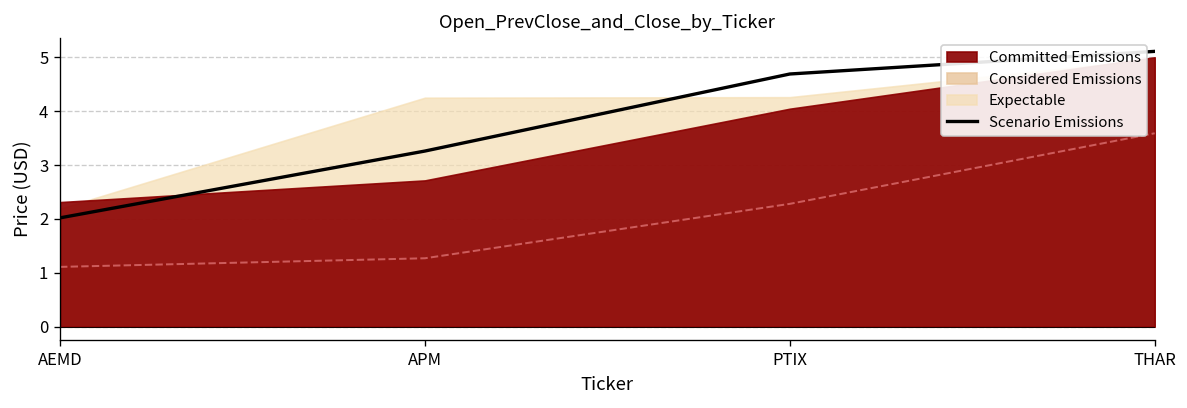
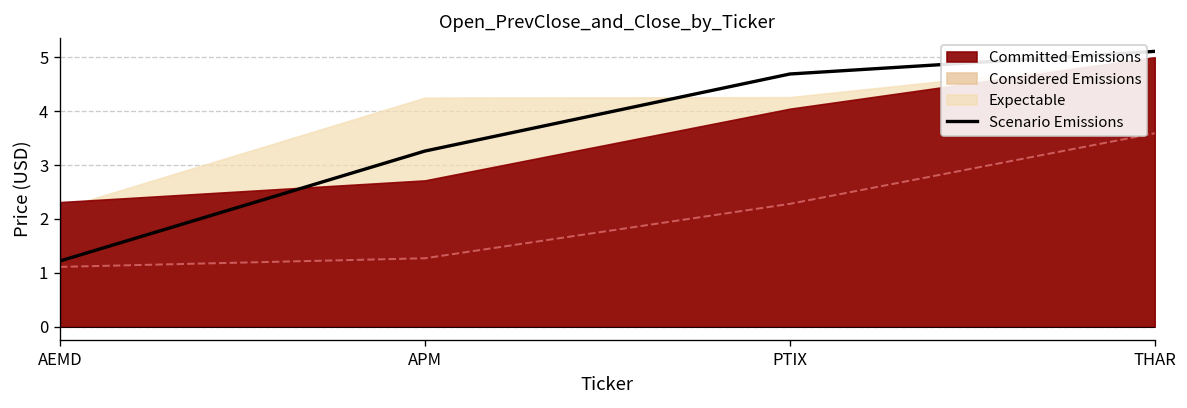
Scenario Emissions, AEMD: 2.0 -> 1.2
